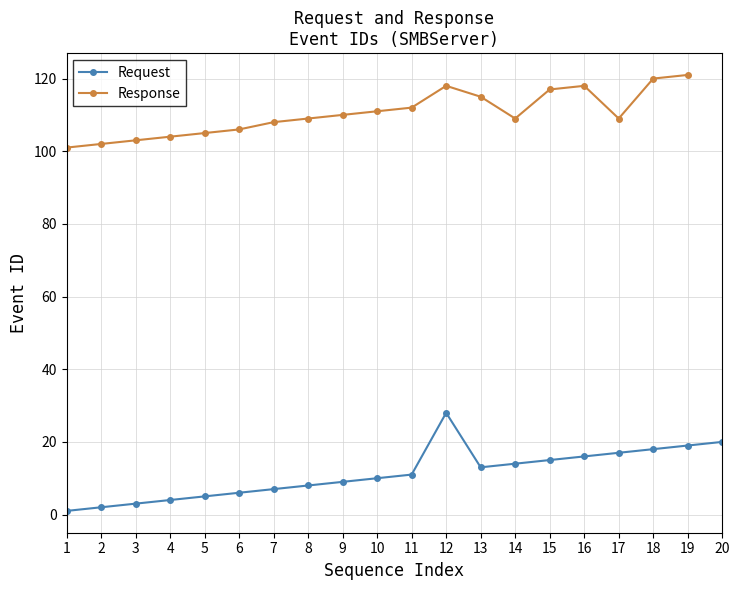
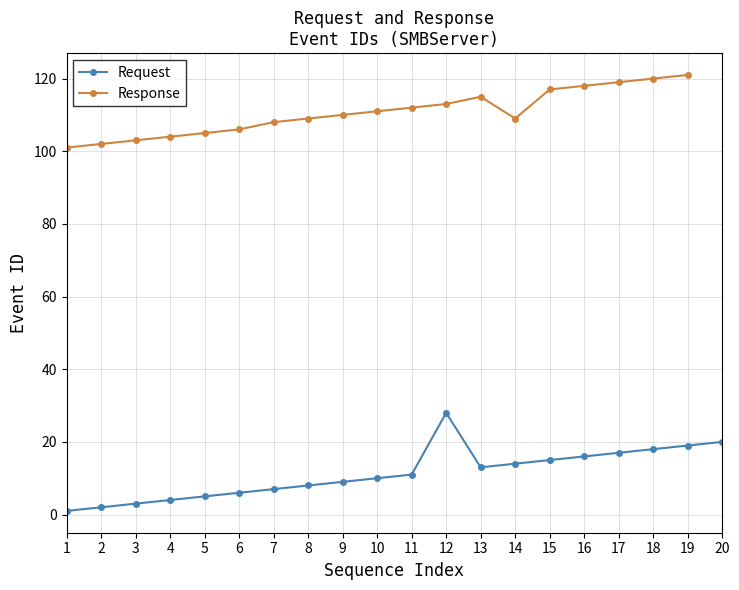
Response, 12: 118 -> 113
Response, 17: 109 -> 119
